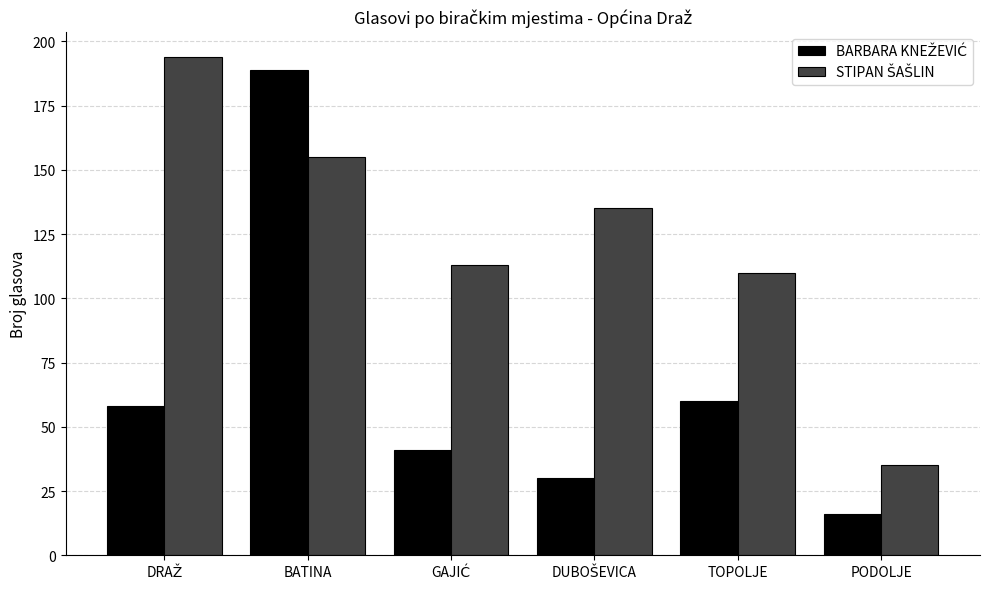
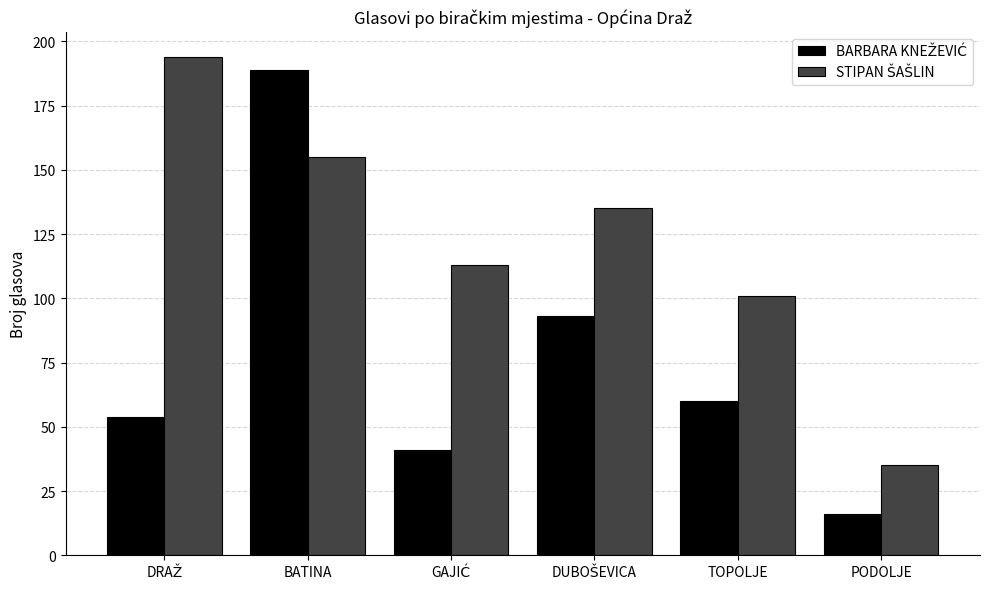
BARBARA KNEŽEVIĆ, DRAŽ: 58 -> 54
BARBARA KNEŽEVIĆ, DUBOŠEVICA: 30 -> 93
STIPAN ŠAŠLIN, TOPOLJE: 110 -> 101
